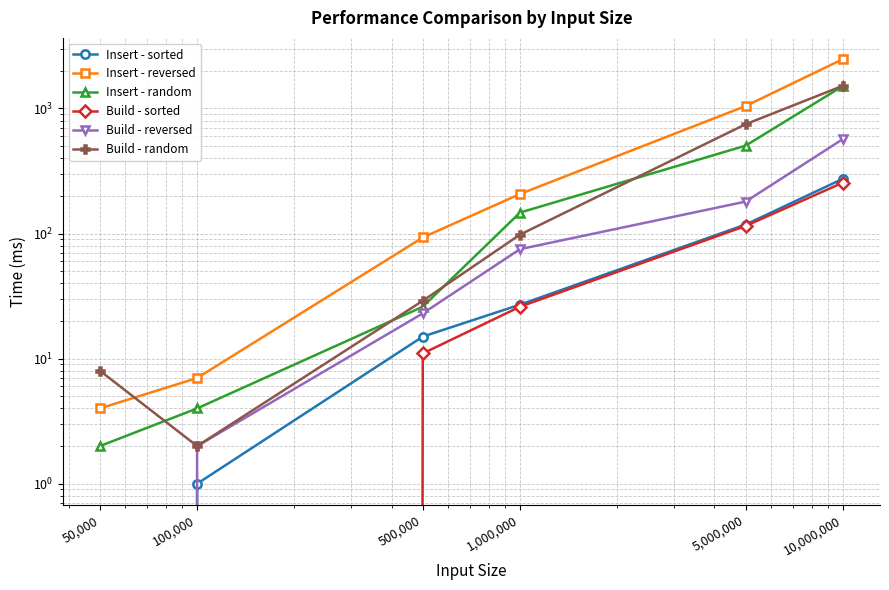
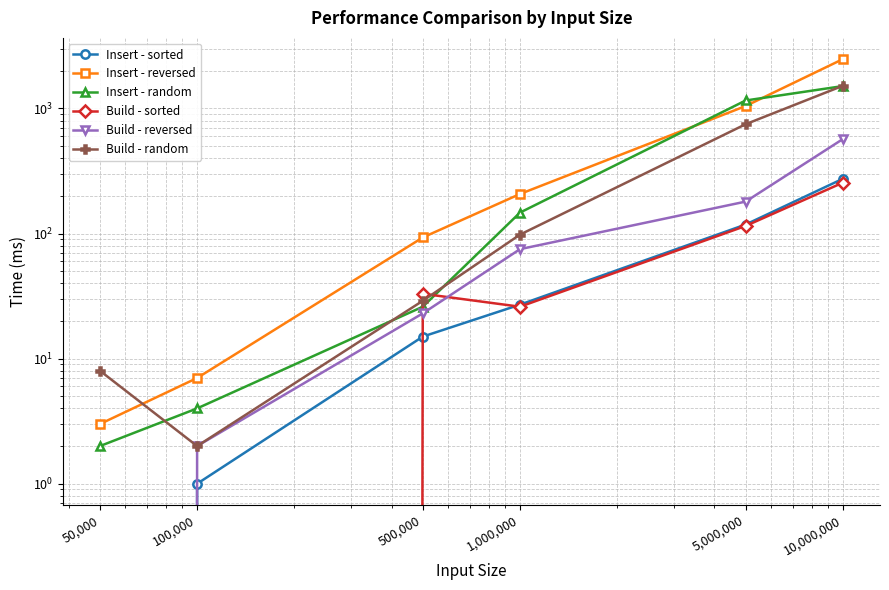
Insert - reversed, 50,000: 4 -> 3
Build - sorted, 500,000: 11 -> 33
Insert - random, 5,000,000: 500 -> 1200
